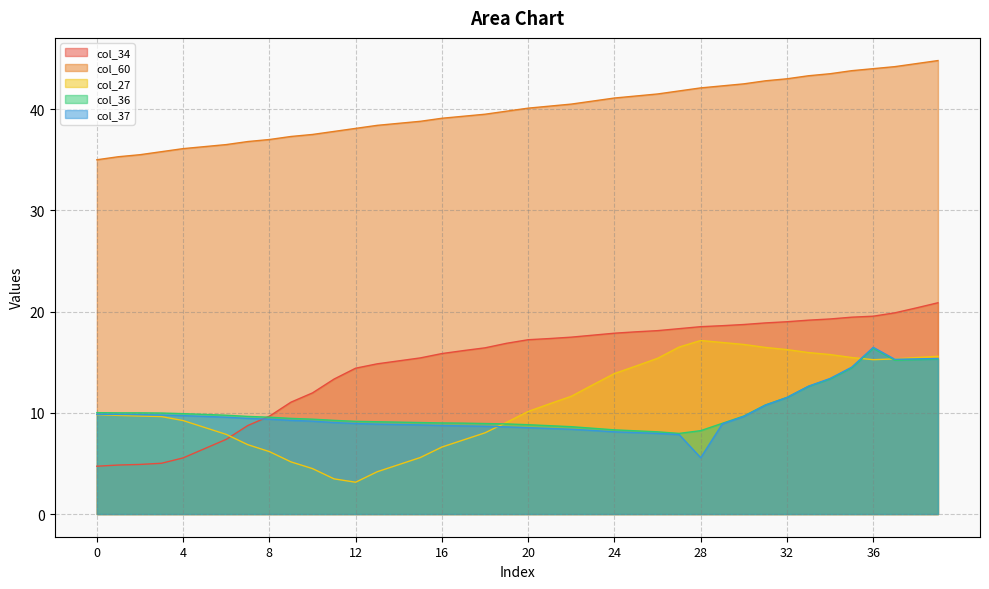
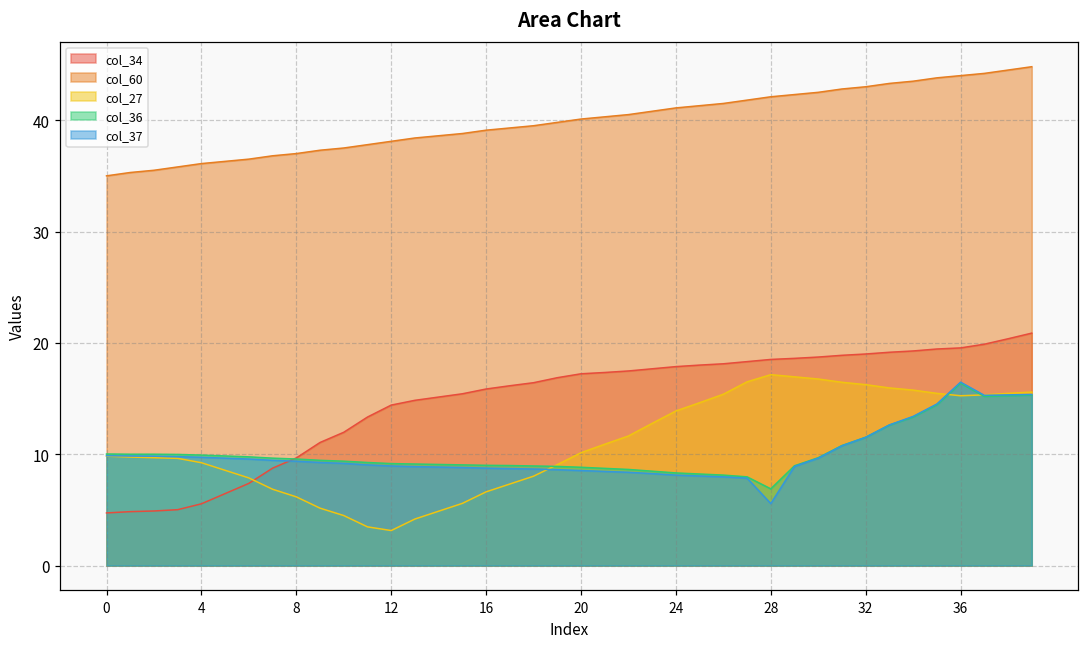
col_36, 28: 8.2 -> 6.9
